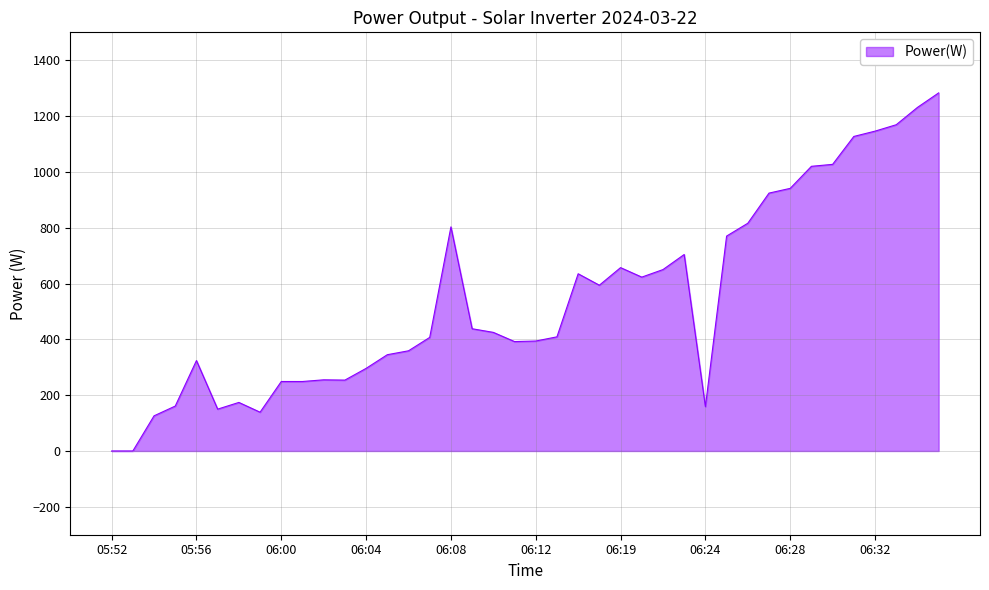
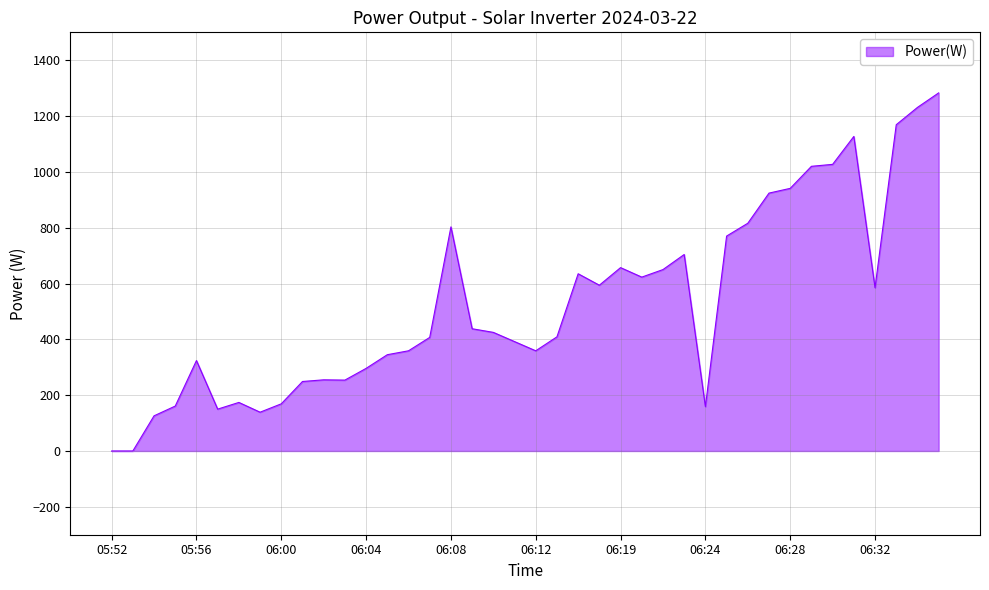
06:00: 250 -> 170
06:12: 390 -> 360
06:32: 1150 -> 590
